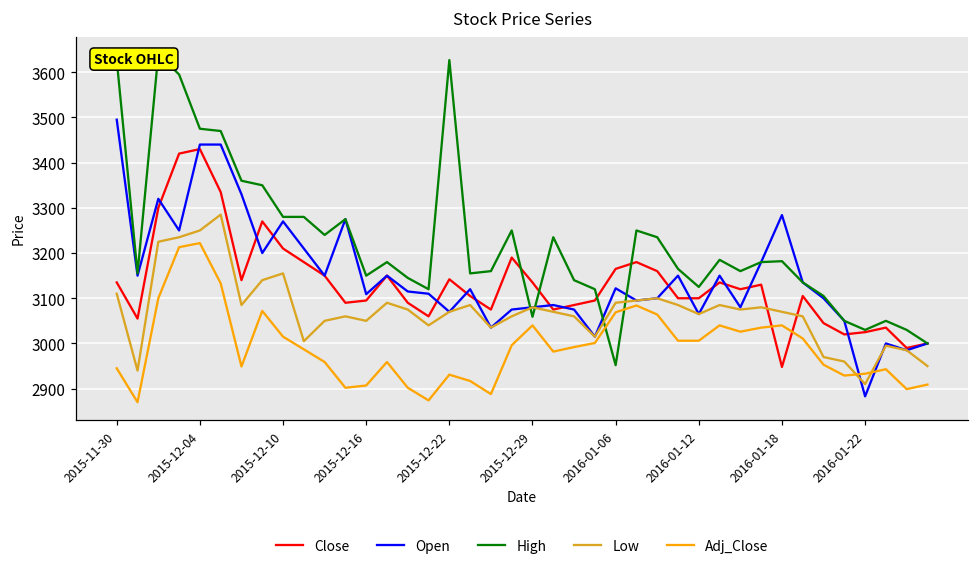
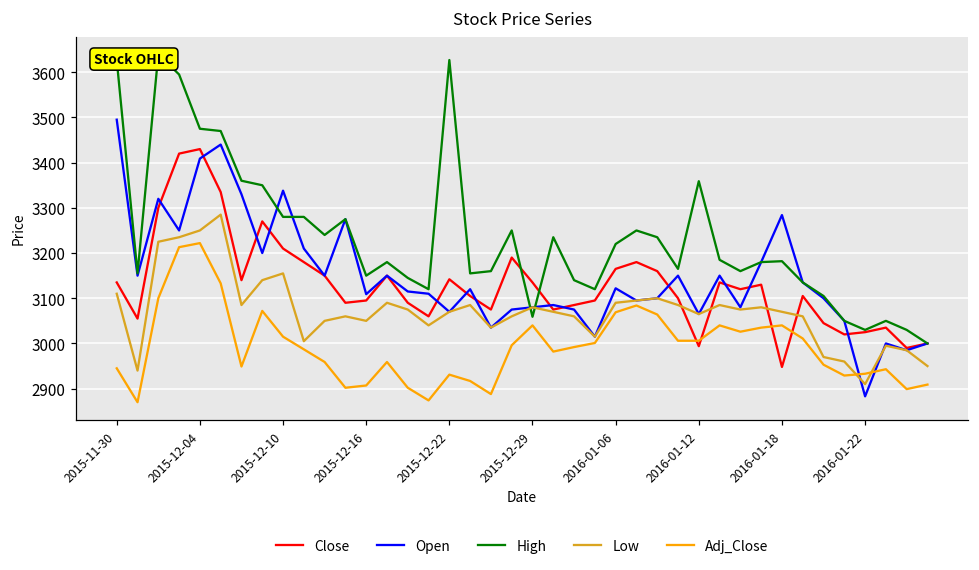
Open, 2015-12-04: 3440 -> 3410
Open, 2015-12-10: 3270 -> 3340
High, 2016-01-06: 2950 -> 3220
Close, 2016-01-12: 3100 -> 2990
High, 2016-01-12: 3130 -> 3360
